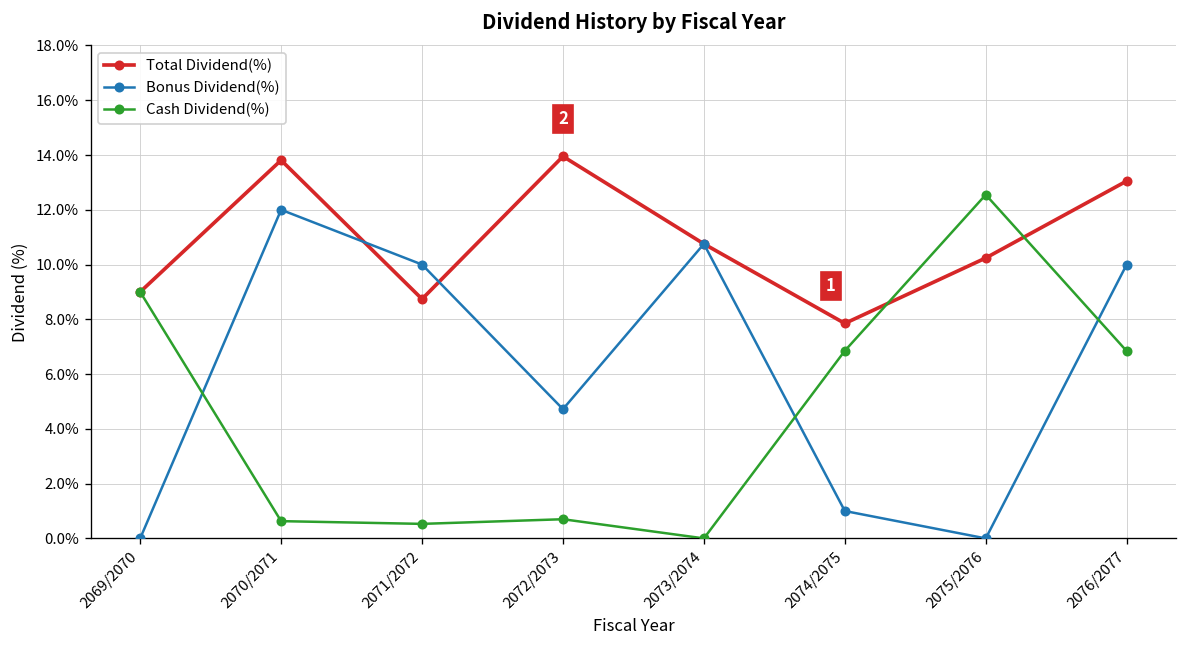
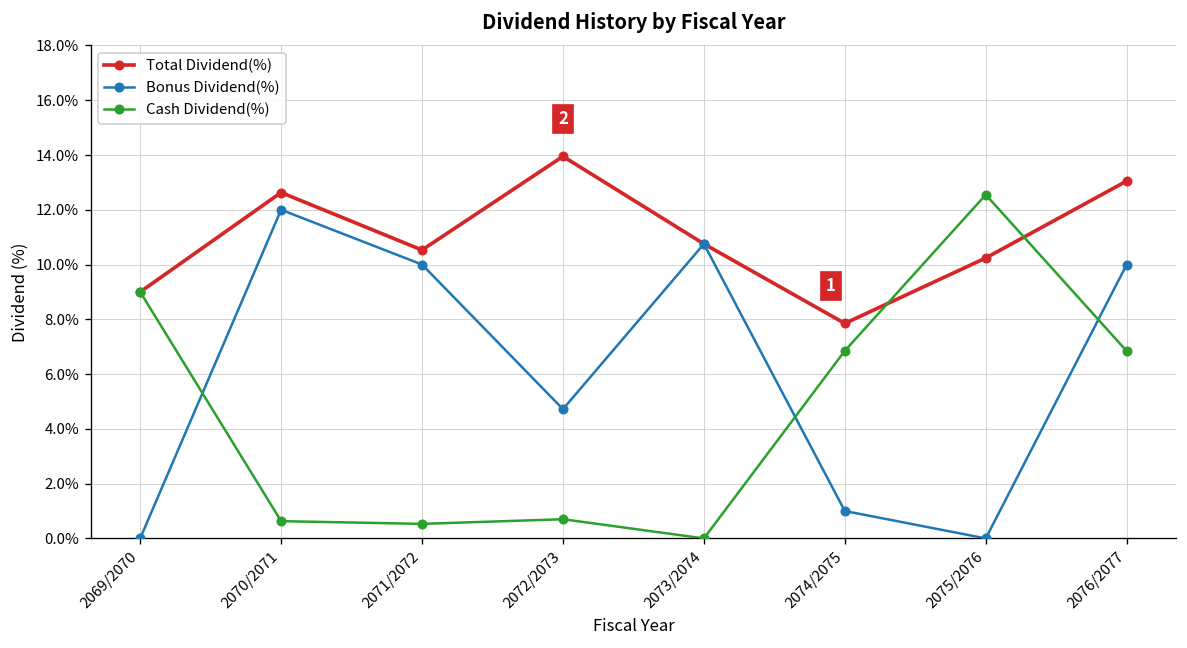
Total Dividend(%), 2070/2071: 13.8% -> 12.6%
Total Dividend(%), 2071/2072: 8.7% -> 10.5%
